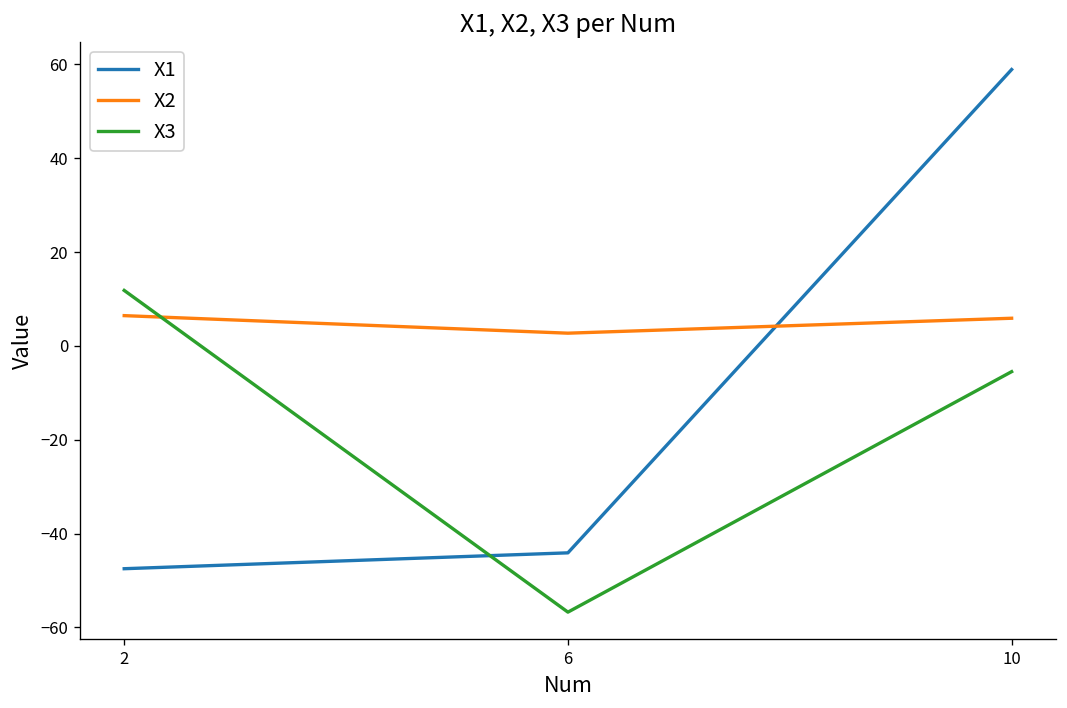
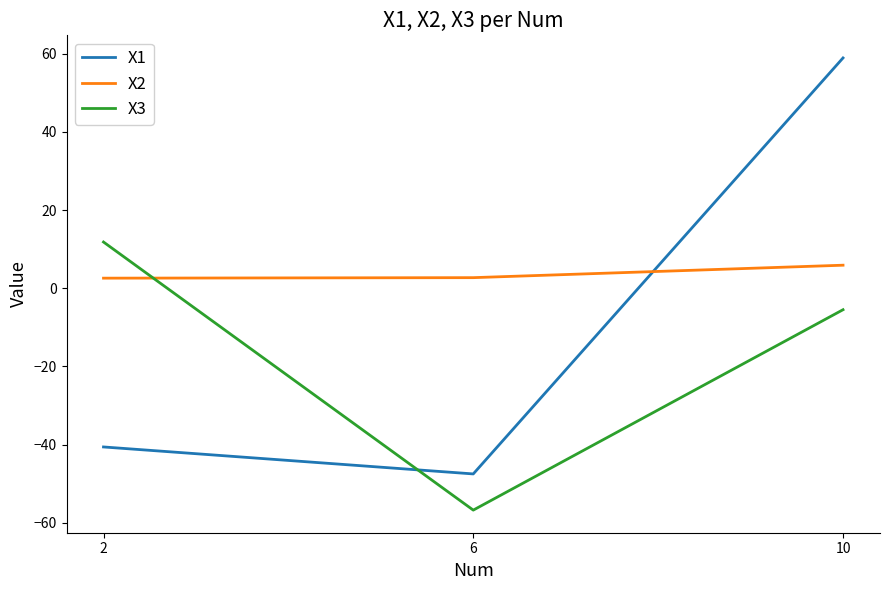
X1, 2: -47 -> -41
X2, 2: 6 -> 3
X1, 6: -44 -> -47
